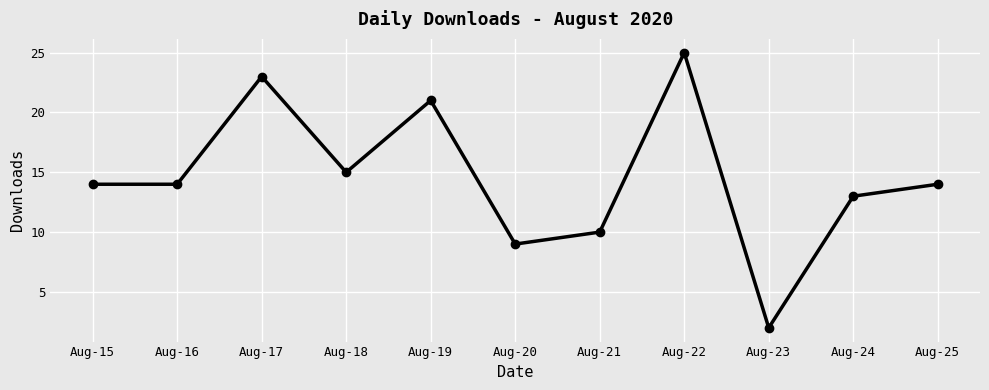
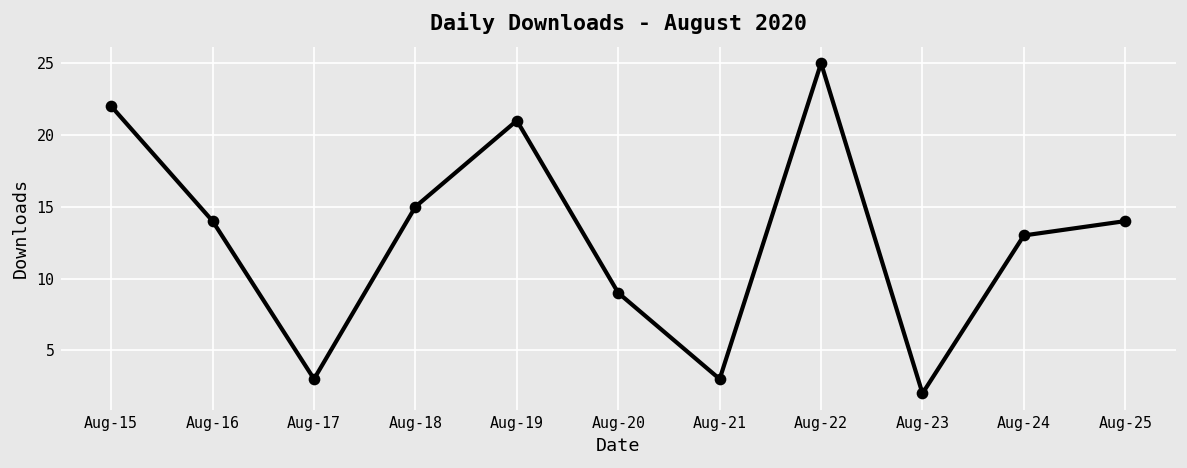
Aug-15: 14 -> 22
Aug-17: 23 -> 3
Aug-21: 10 -> 3
